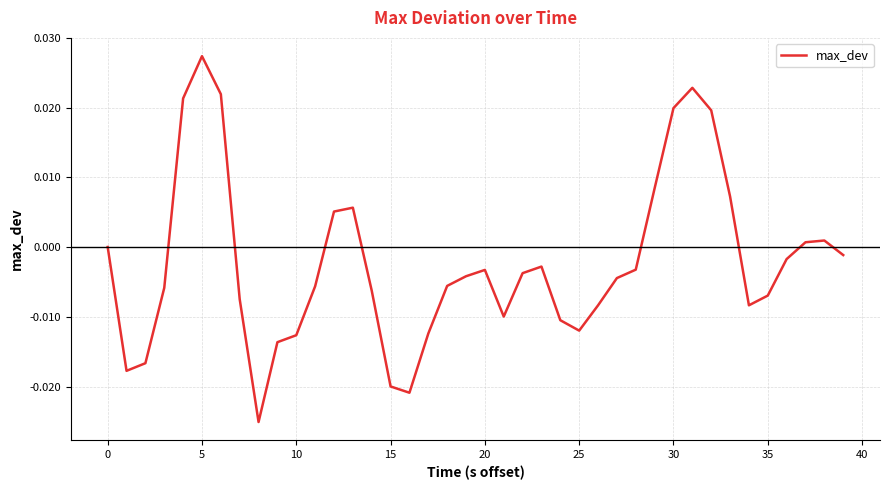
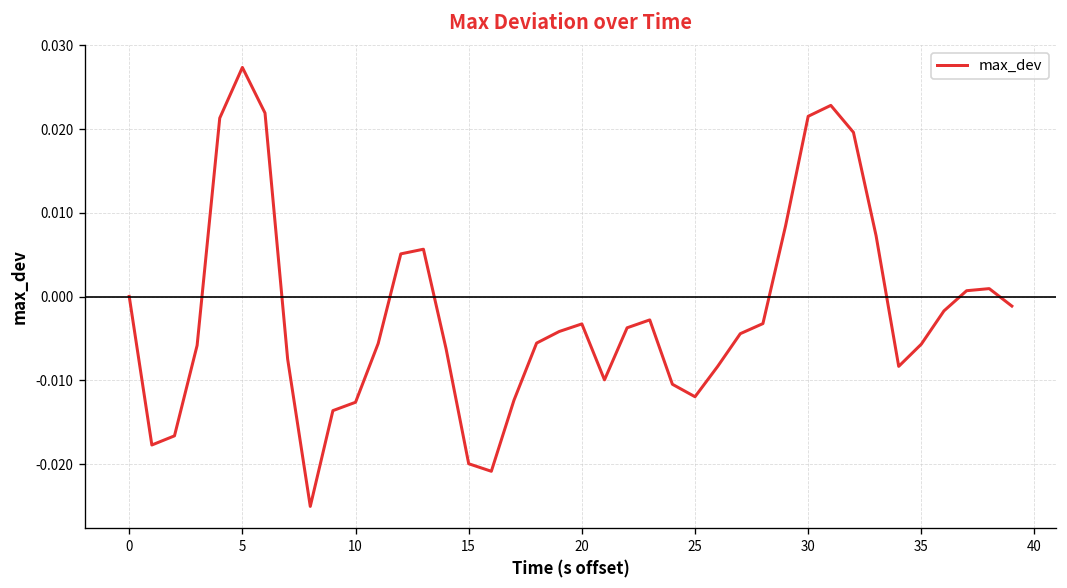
30: 0.020 -> 0.022
35: -0.007 -> -0.006
